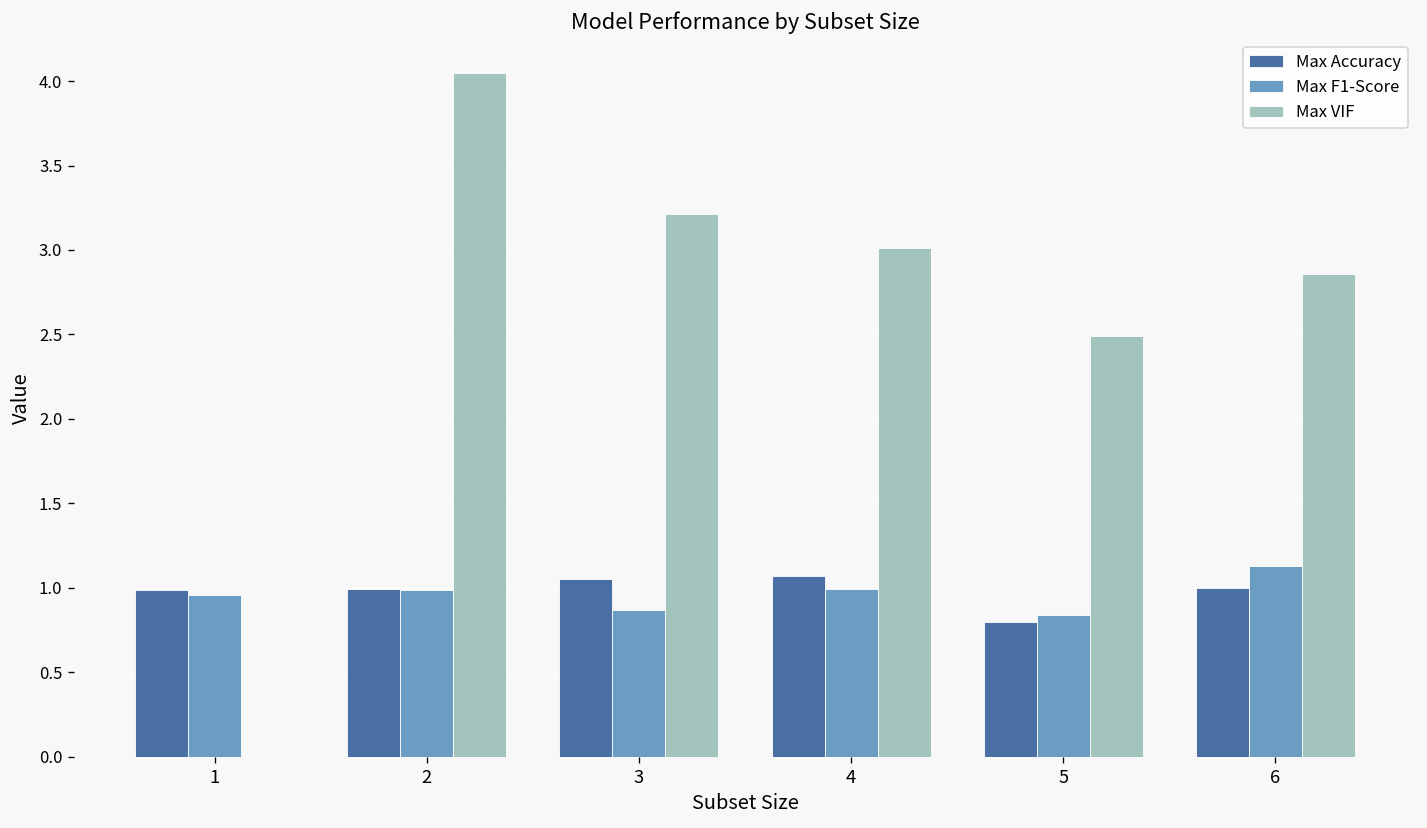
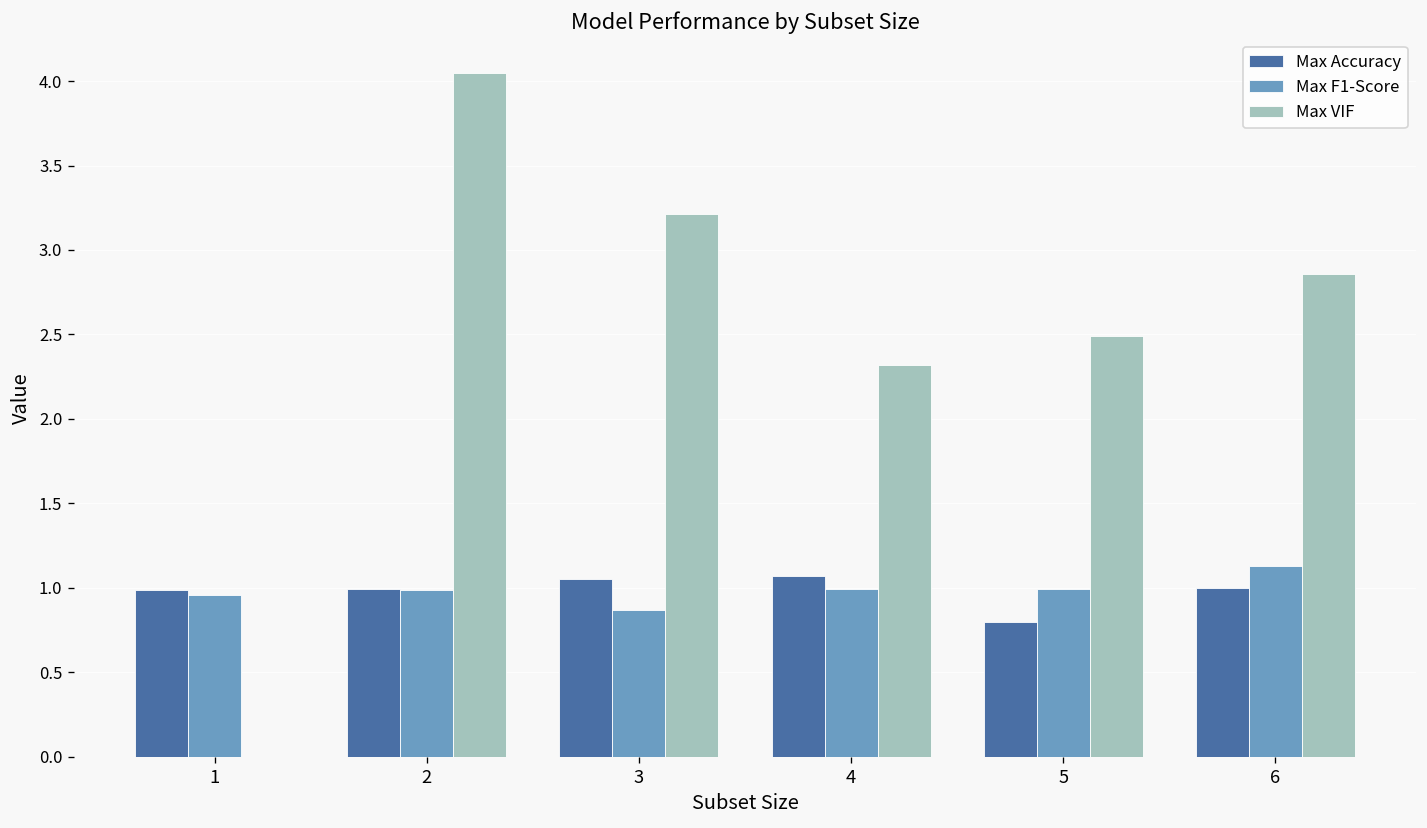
Max VIF, 4: 3.01 -> 2.32
Max F1-Score, 5: 0.84 -> 0.99
